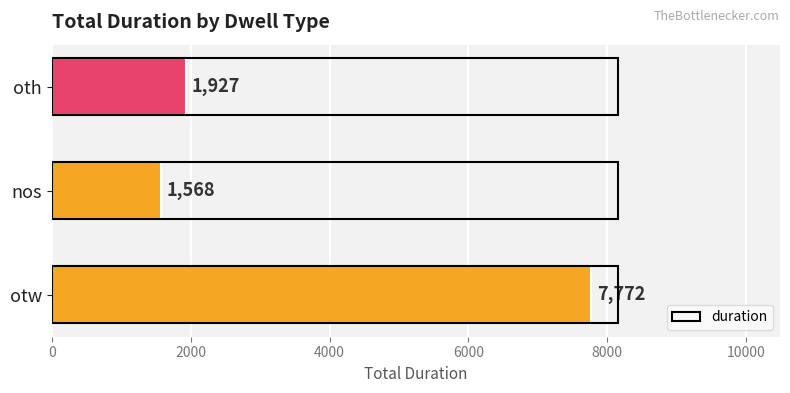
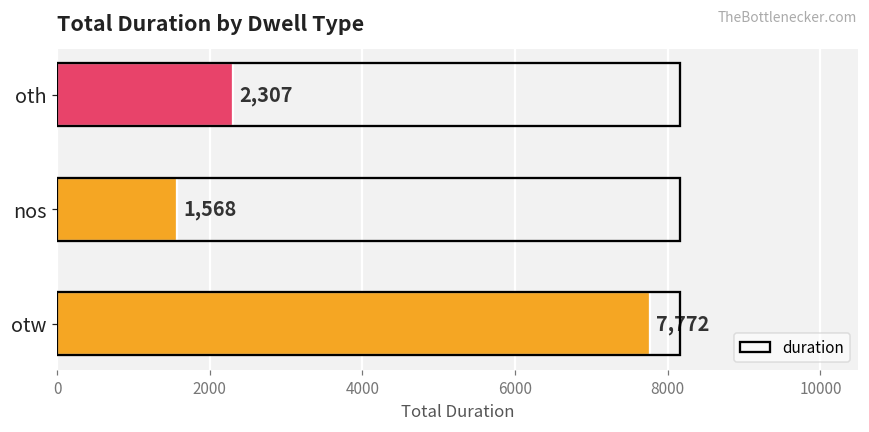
oth: 1,927 -> 2,307
